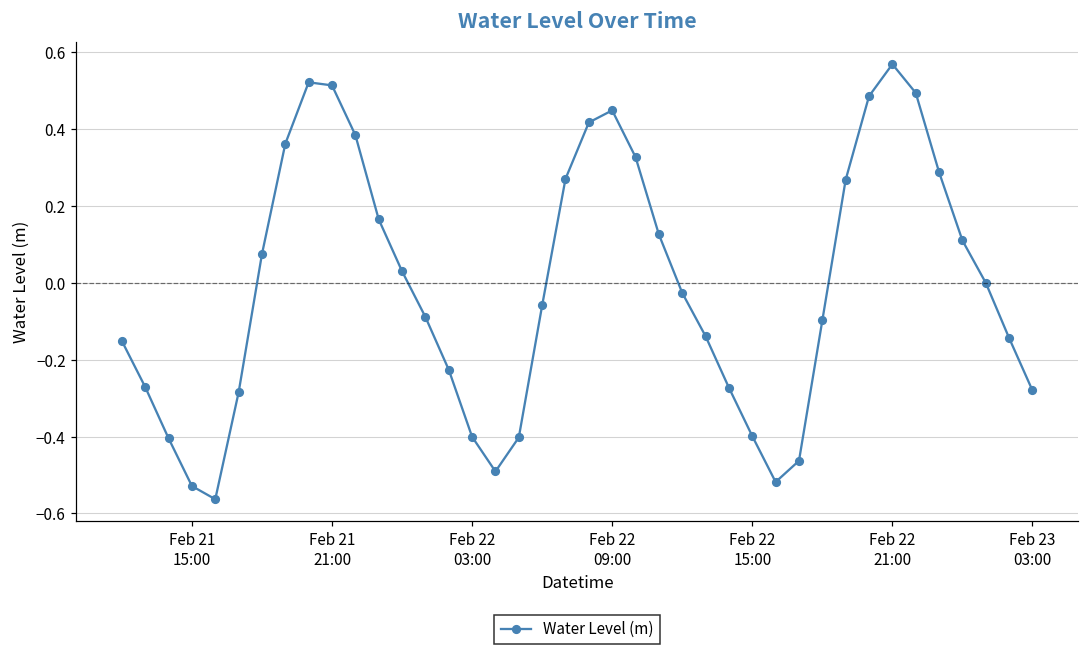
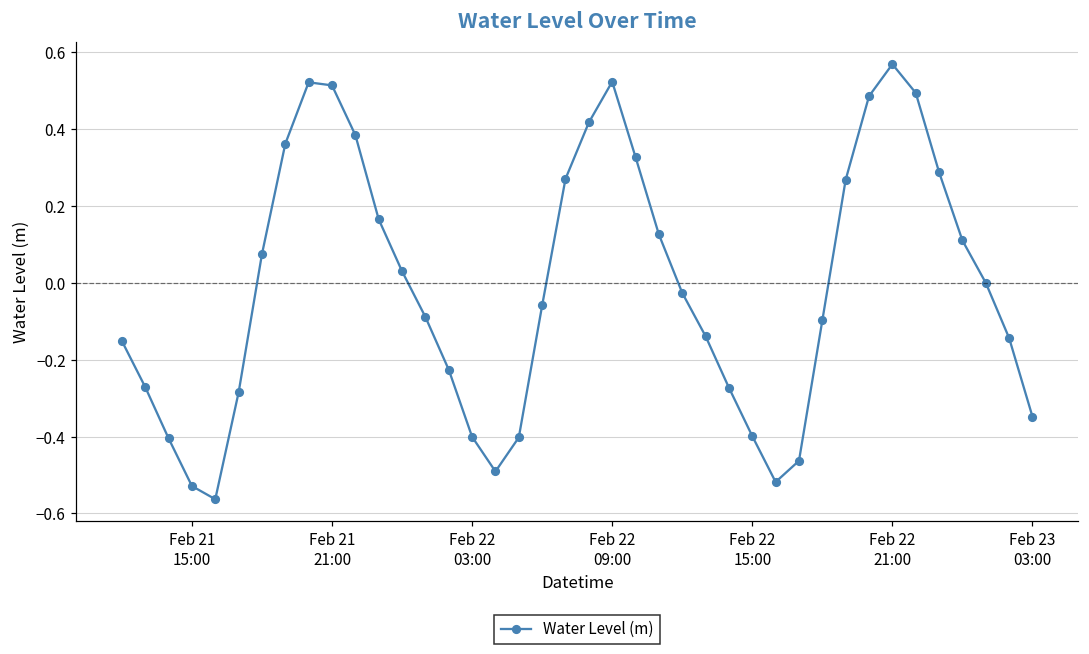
Feb 22 09:00: 0.45 -> 0.52
Feb 23 03:00: -0.28 -> -0.35
